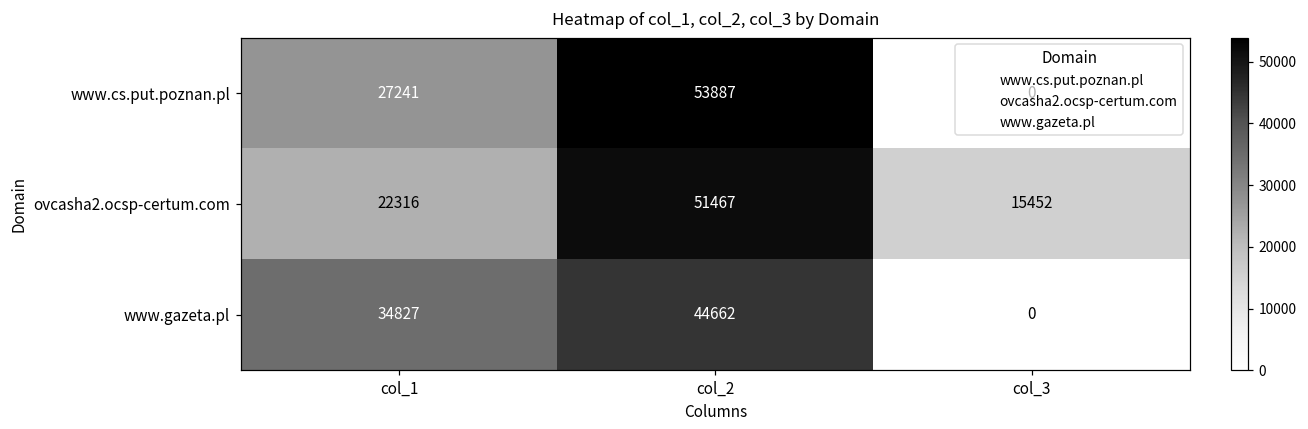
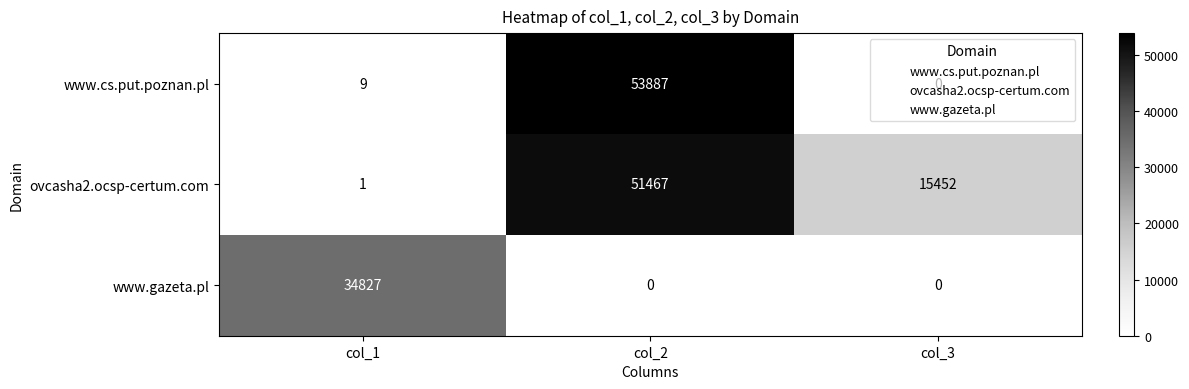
www.cs.put.poznan.pl, col_1: 27241 -> 9
ovcasha2.ocsp-certum.com, col_1: 22316 -> 1
www.gazeta.pl, col_2: 44662 -> 0
